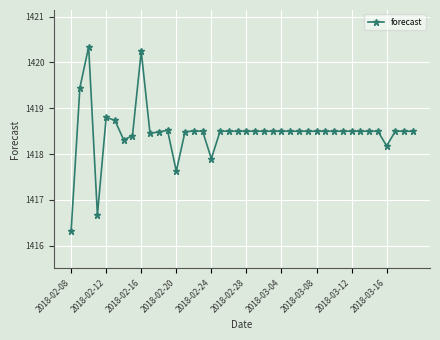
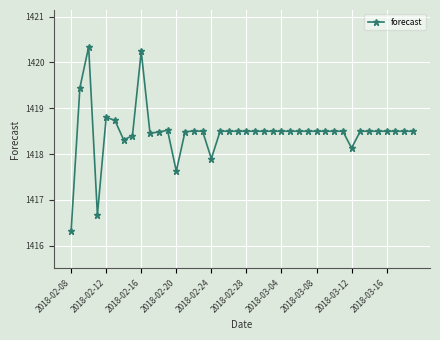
2018-03-12: 1418.5 -> 1418.1
2018-03-16: 1418.2 -> 1418.5
